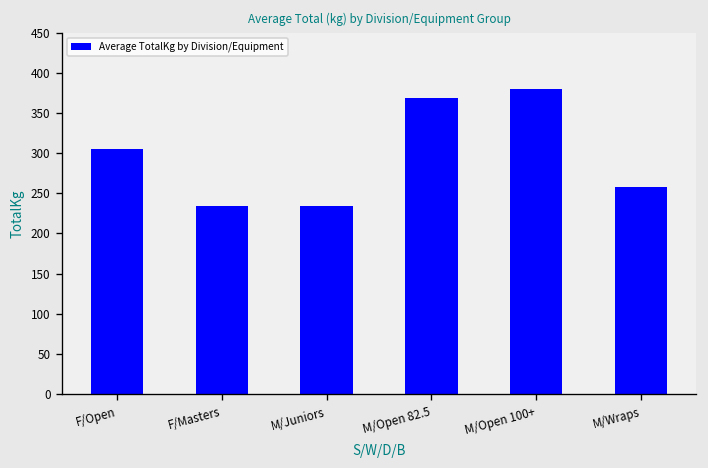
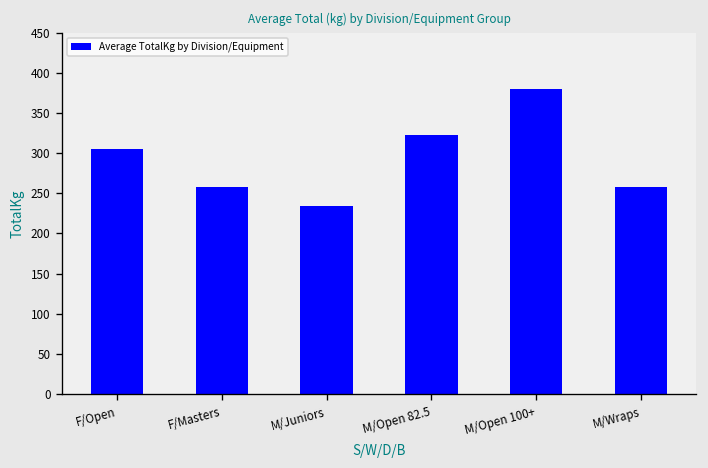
F/Masters: 230 -> 260
M/Open 82.5: 370 -> 320
